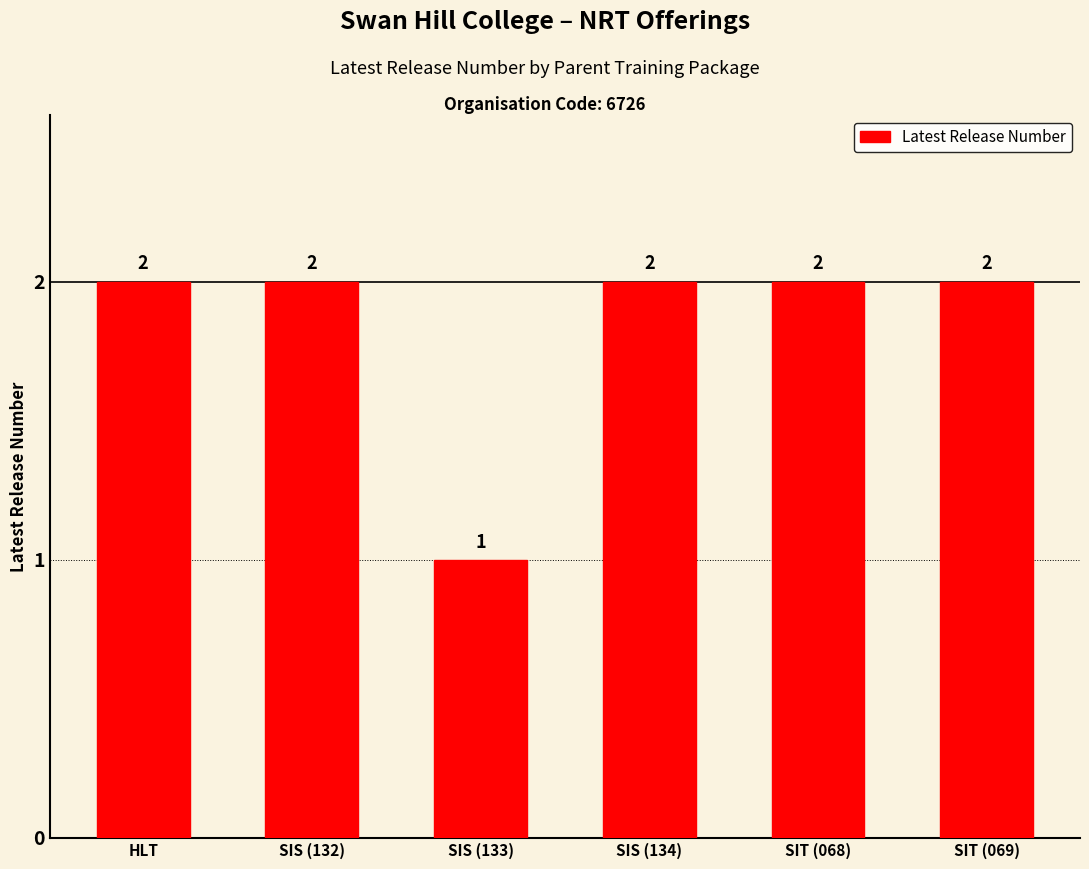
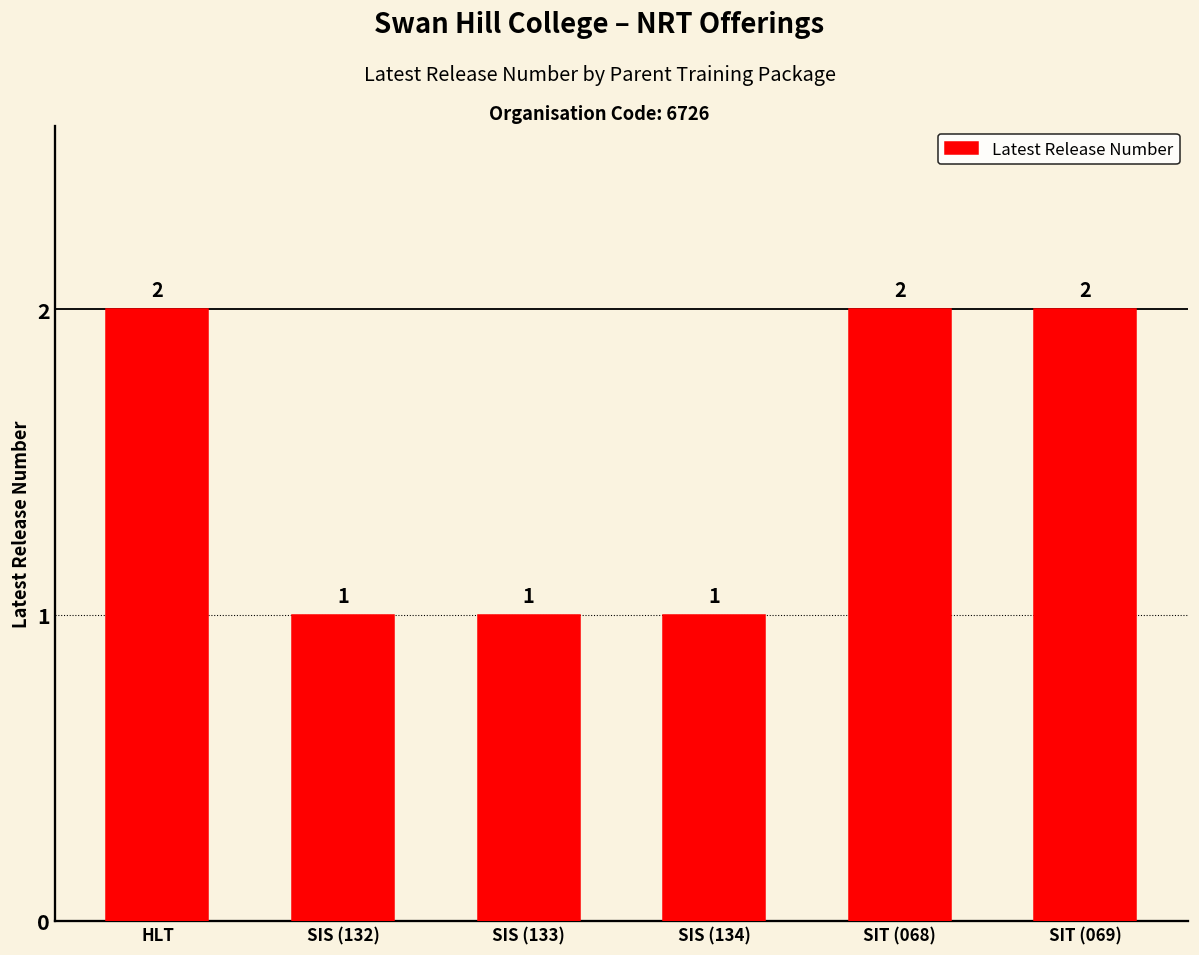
SIS (132): 2 -> 1
SIS (134): 2 -> 1
